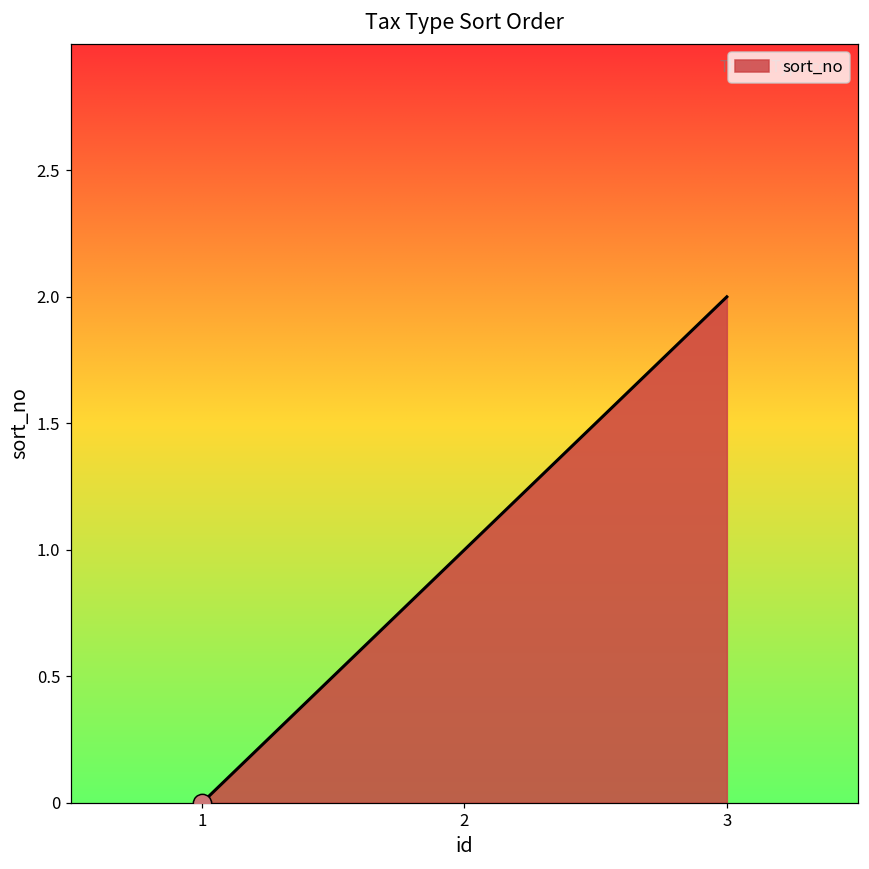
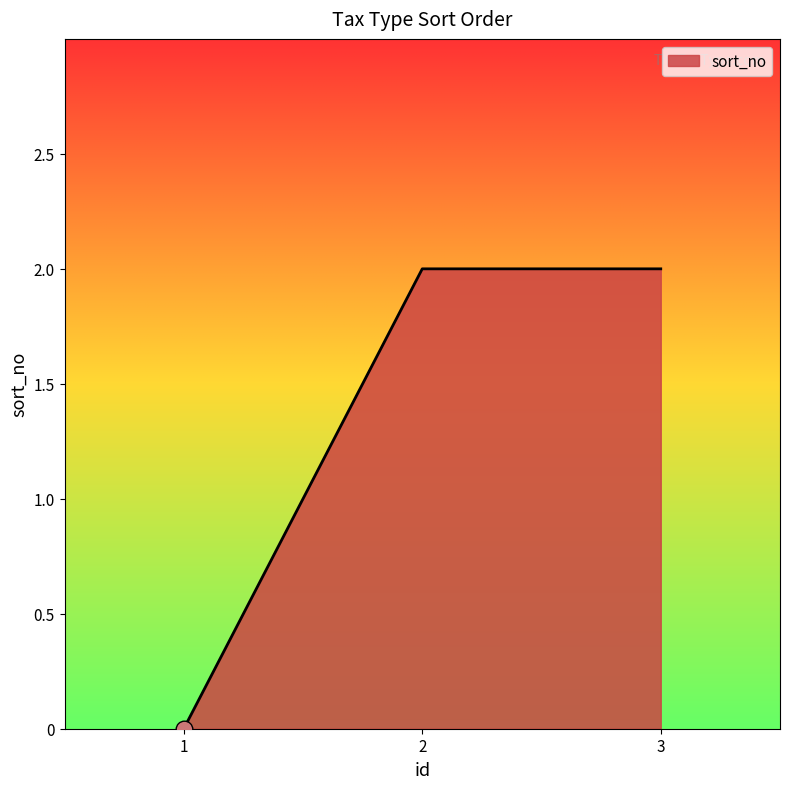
sort_no, 2: 1 -> 2
